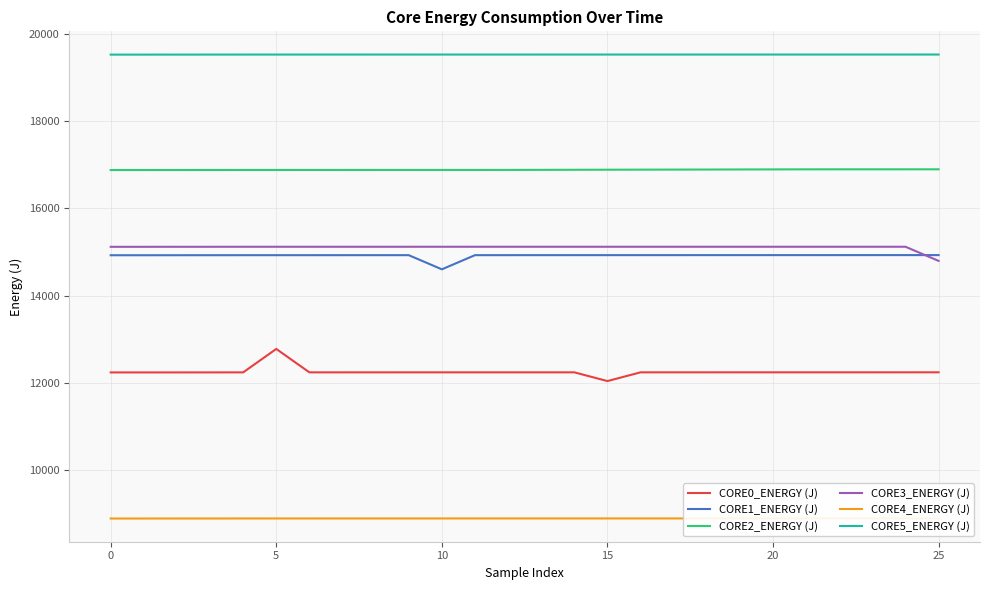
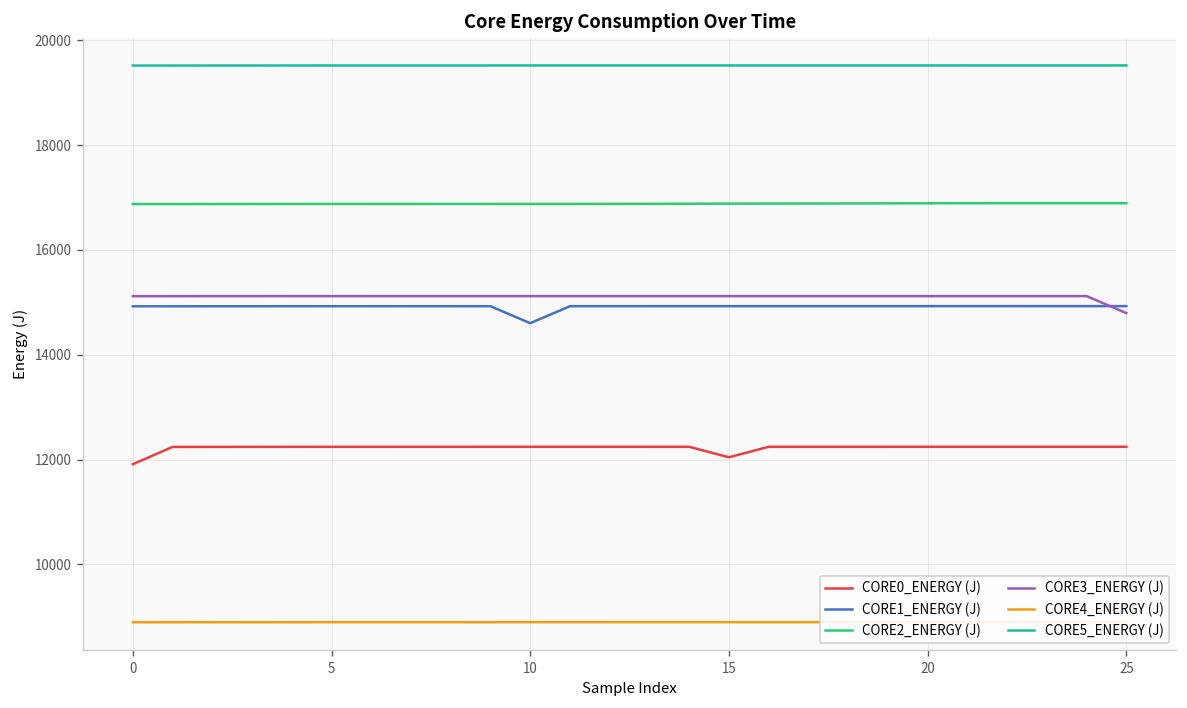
CORE0_ENERGY (J), 0: 12200 -> 11900
CORE0_ENERGY (J), 5: 12800 -> 12200
